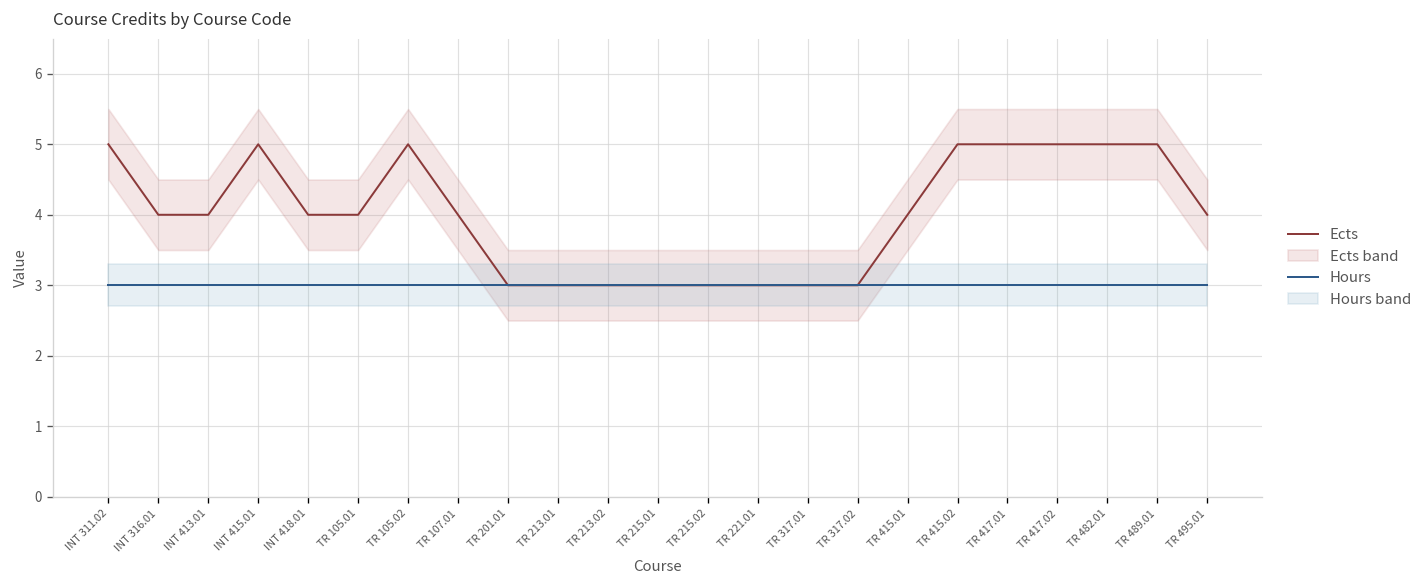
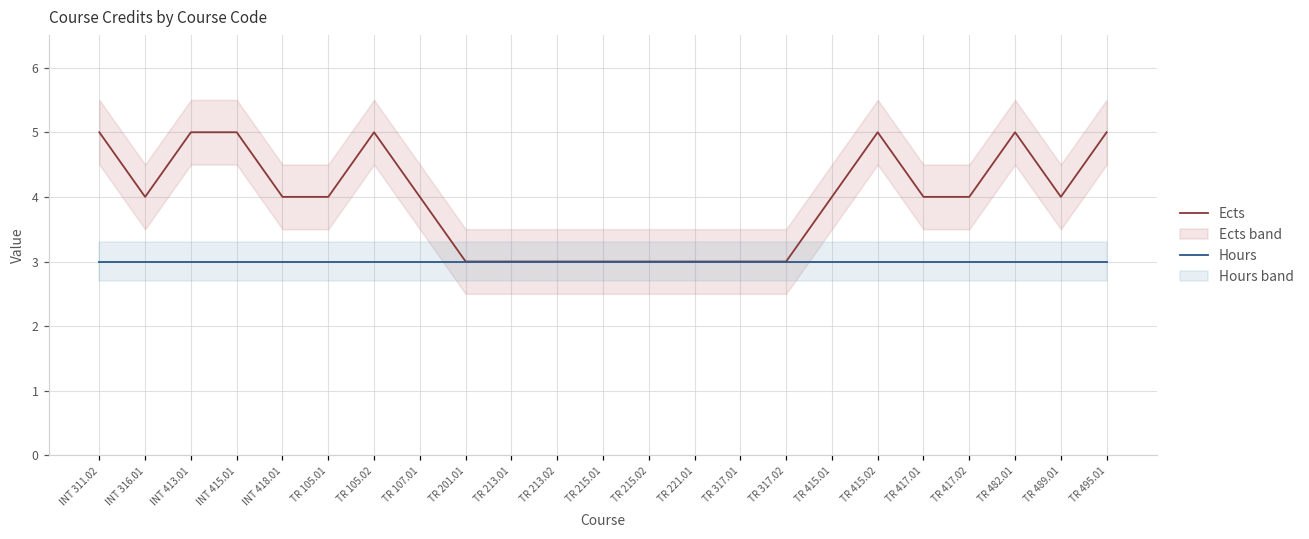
Ects, INT 413.01: 4 -> 5
Ects, TR 417.01: 5 -> 4
Ects, TR 417.02: 5 -> 4
Ects, TR 489.01: 5 -> 4
Ects, TR 495.01: 4 -> 5
